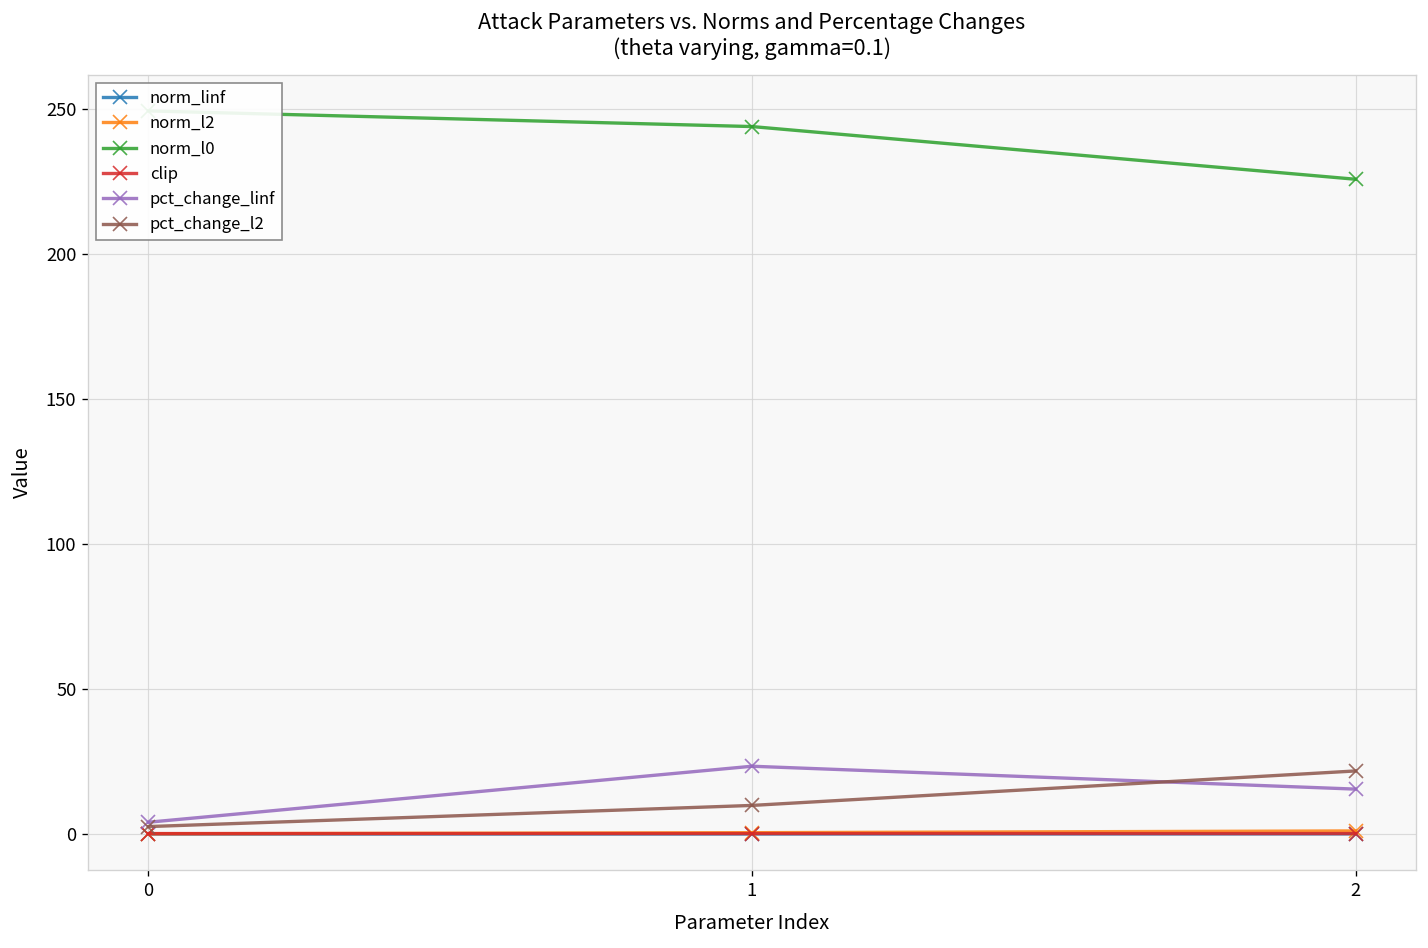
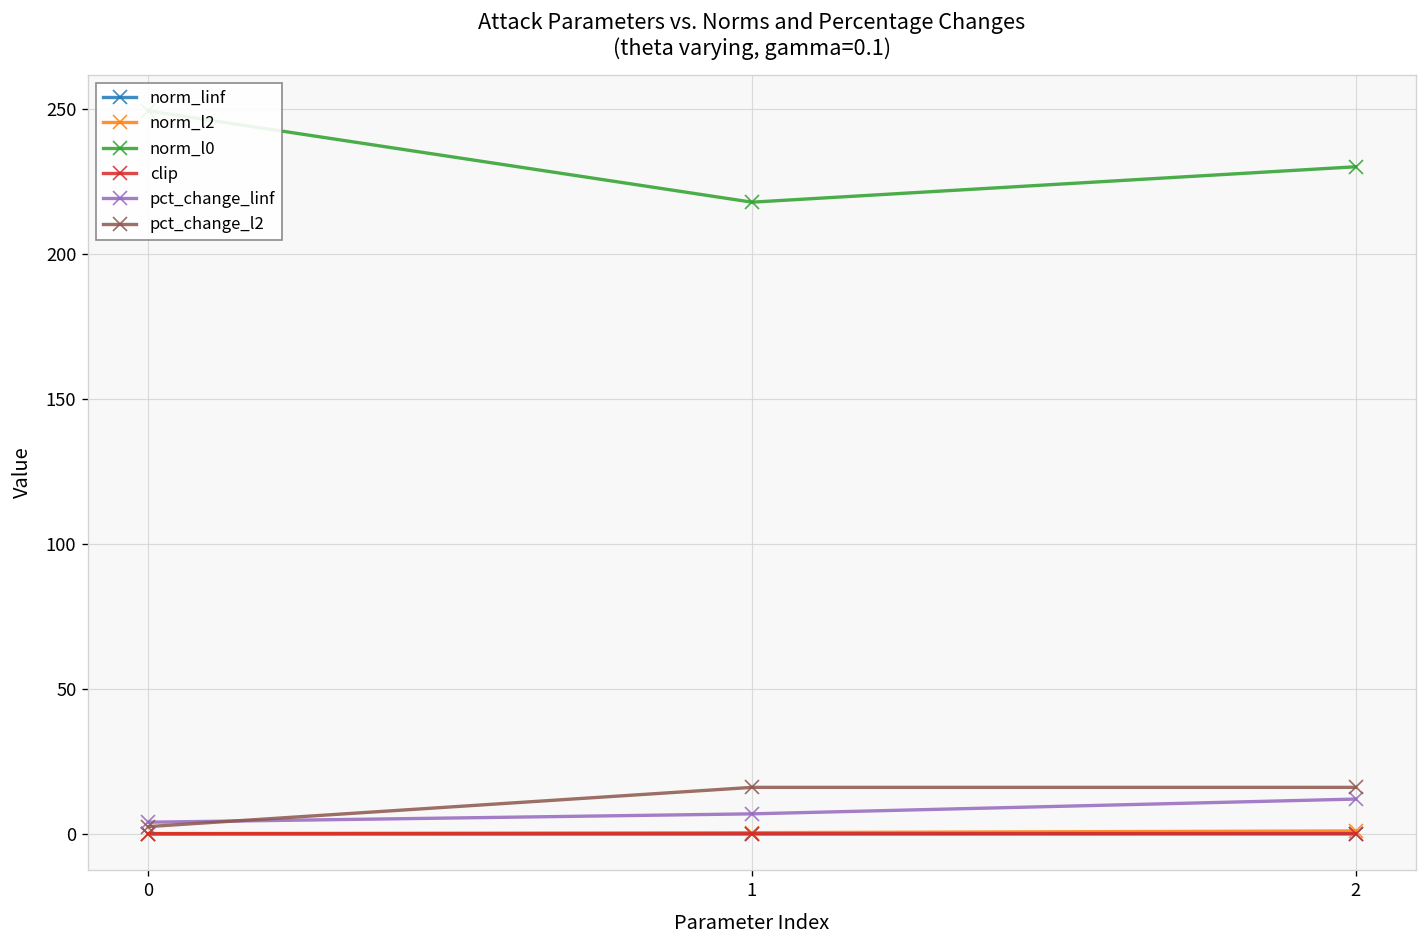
norm_l0, 1: 244 -> 218
pct_change_linf, 1: 23 -> 7
pct_change_l2, 1: 10 -> 16
norm_l0, 2: 226 -> 230
pct_change_linf, 2: 16 -> 12
pct_change_l2, 2: 22 -> 16
